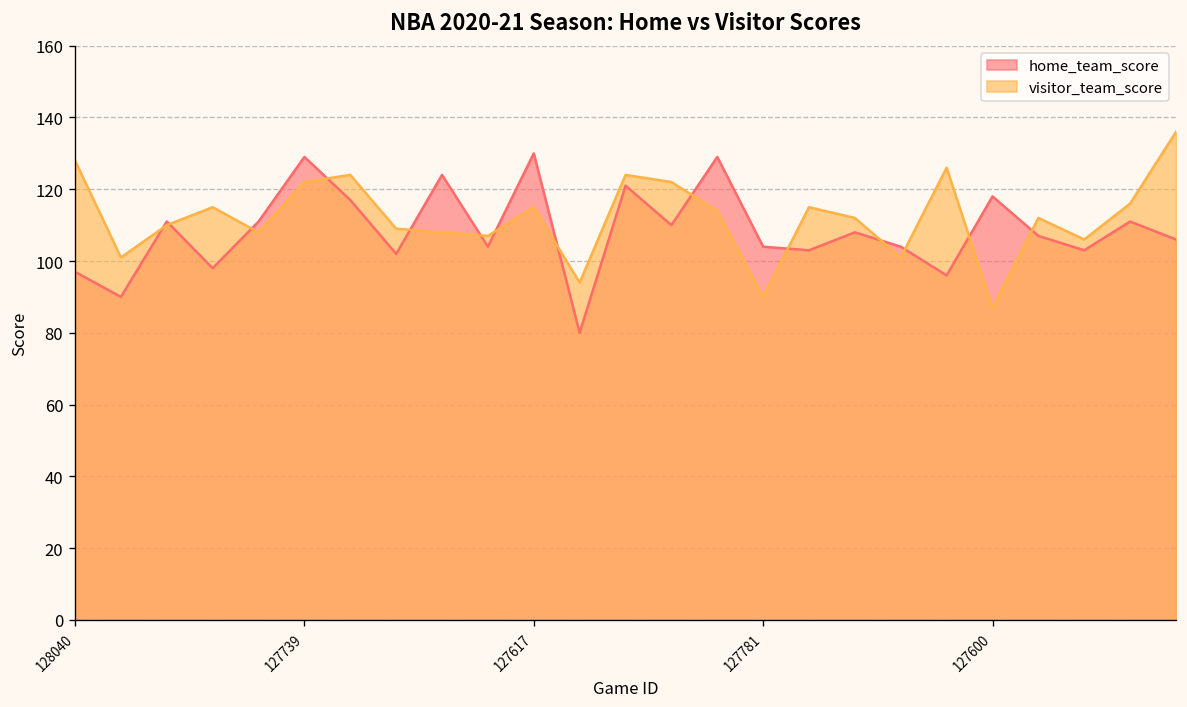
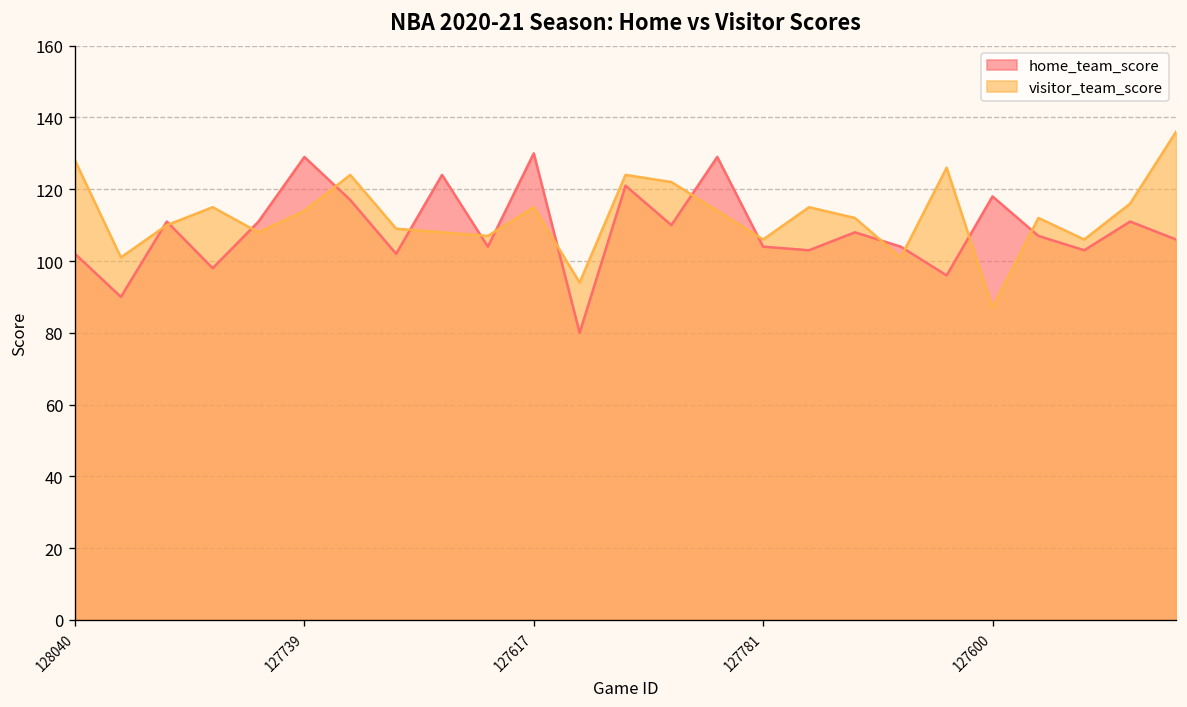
home_team_score, 128040: 97 -> 102
visitor_team_score, 127739: 122 -> 114
visitor_team_score, 127781: 90 -> 106
